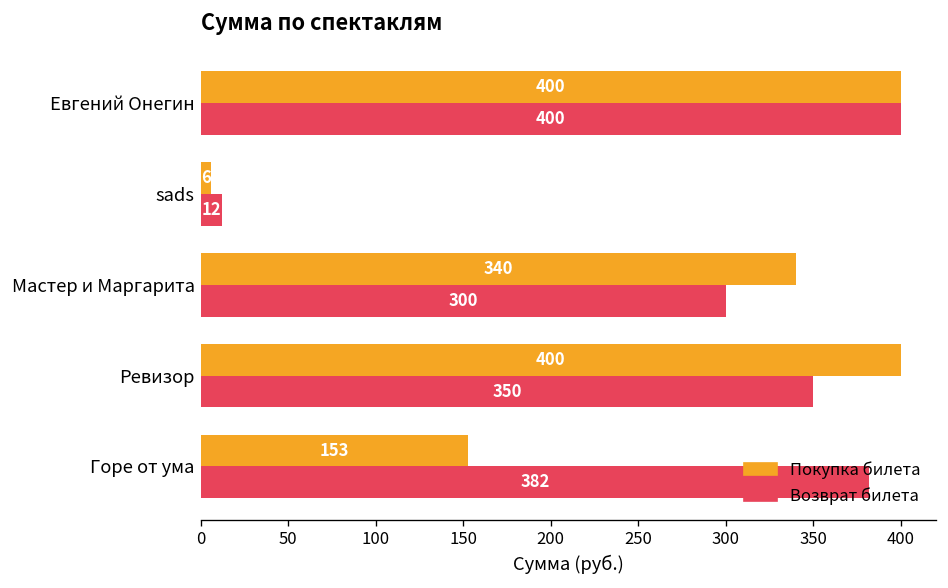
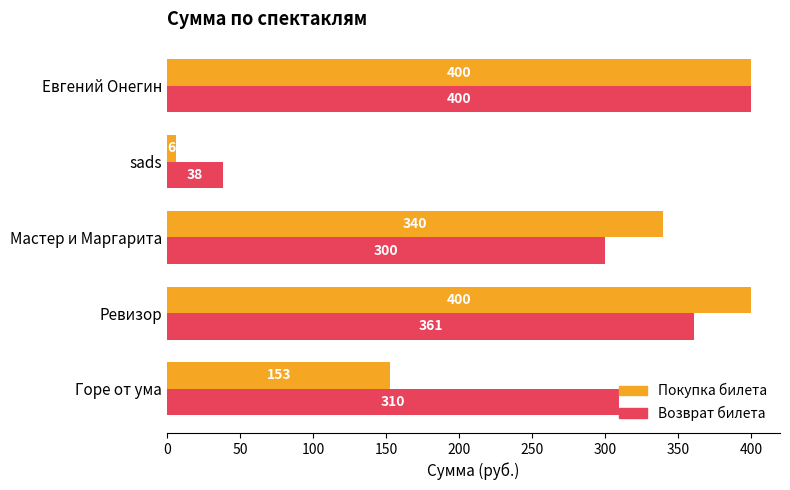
Возврат билета, sads: 12 -> 38
Возврат билета, Ревизор: 350 -> 361
Возврат билета, Горе от ума: 382 -> 310
